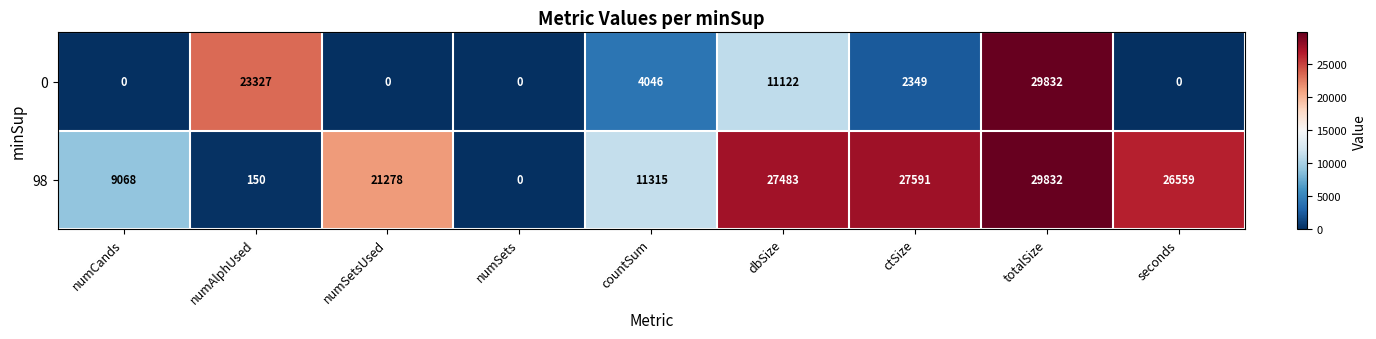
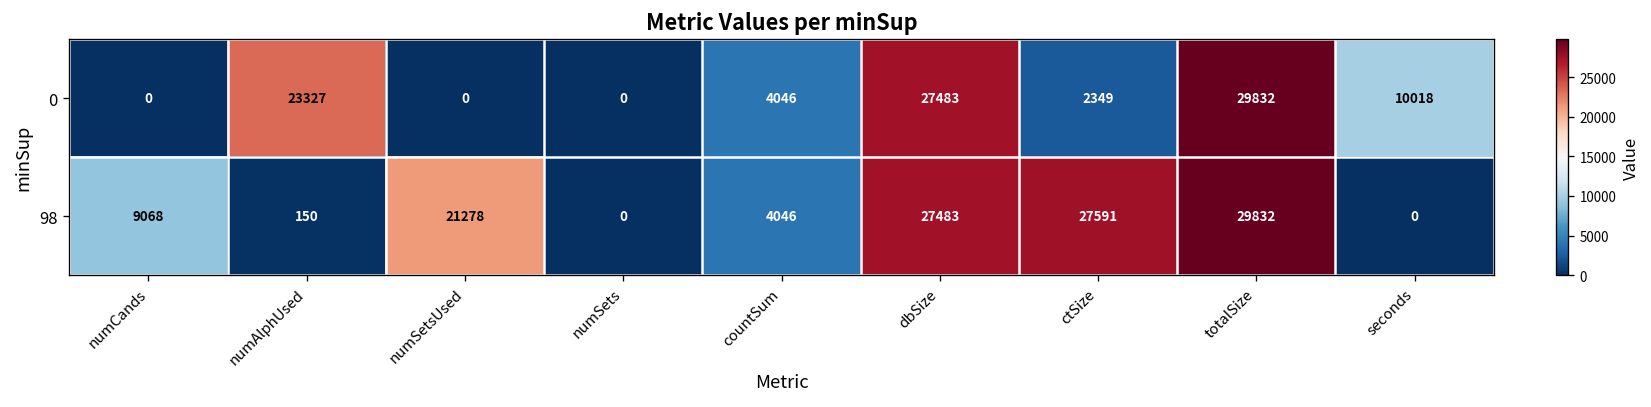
0, dbSize: 11122 -> 27483
0, seconds: 0 -> 10018
98, countSum: 11315 -> 4046
98, seconds: 26559 -> 0
